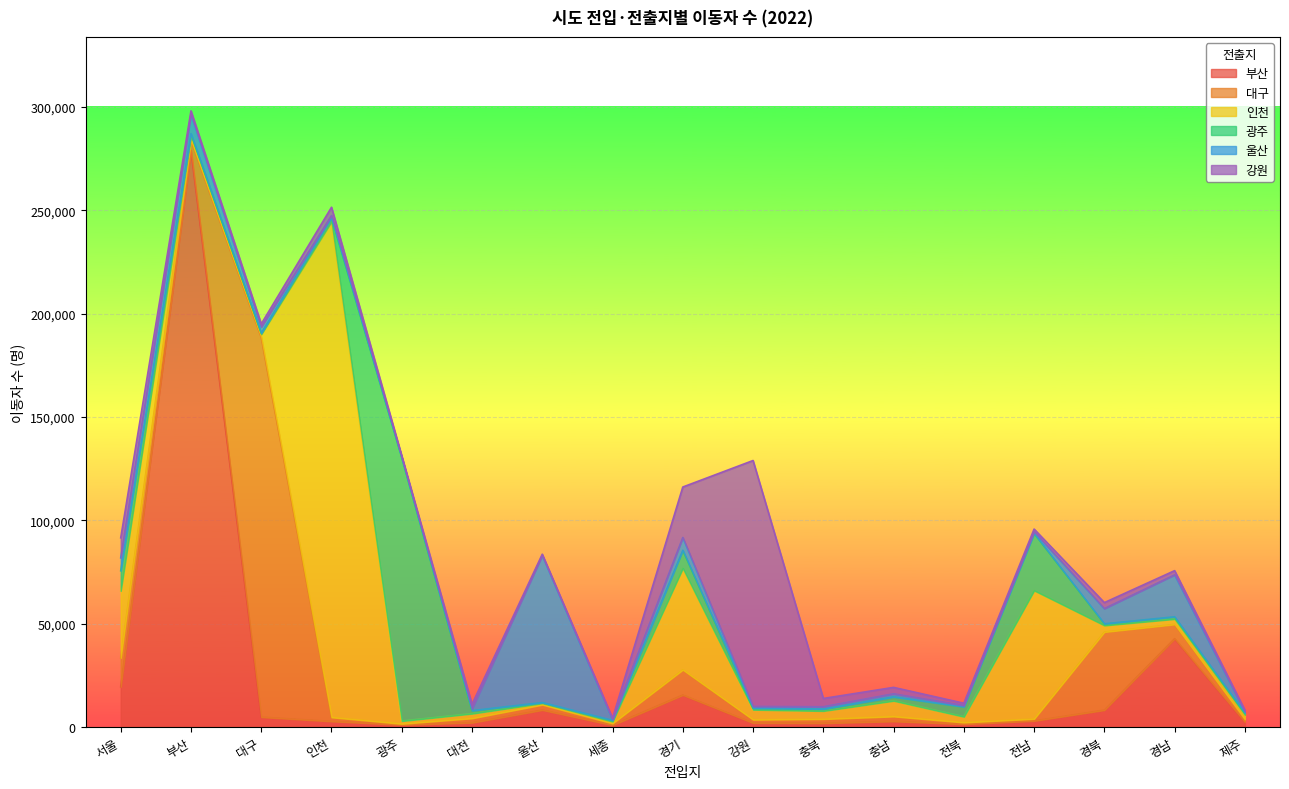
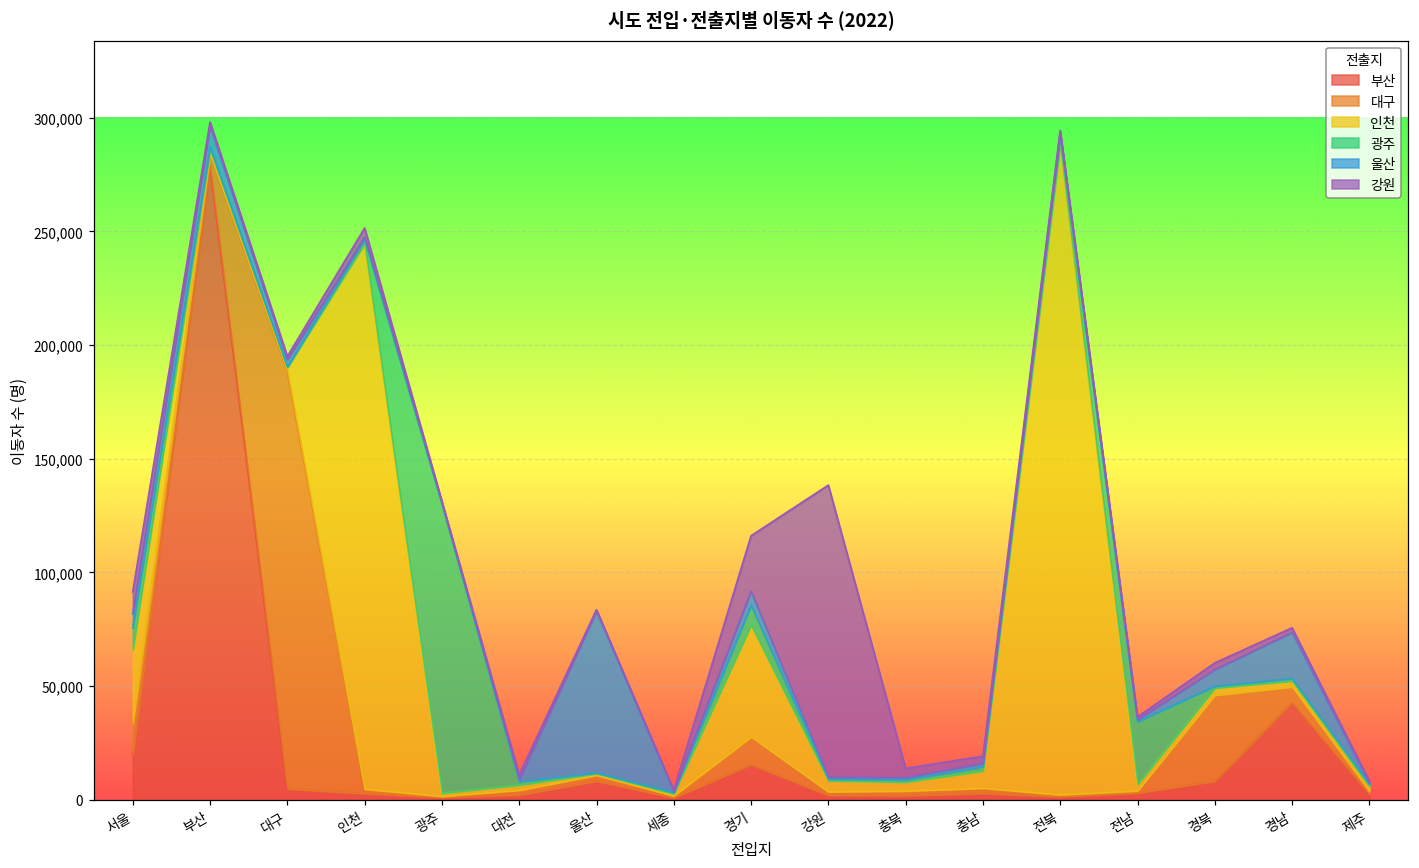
강원, 강원: 119,000 -> 128,000
인천, 전북: 3,000 -> 286,000
인천, 전남: 62,000 -> 3,000
